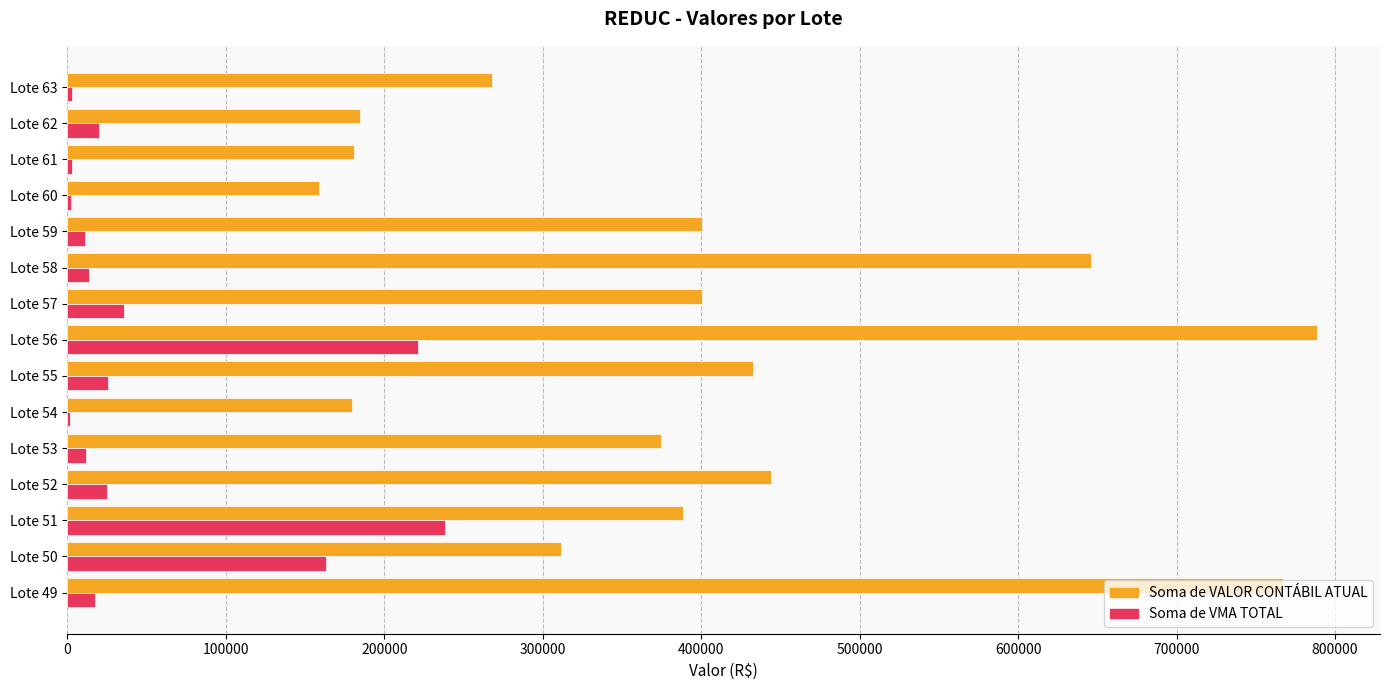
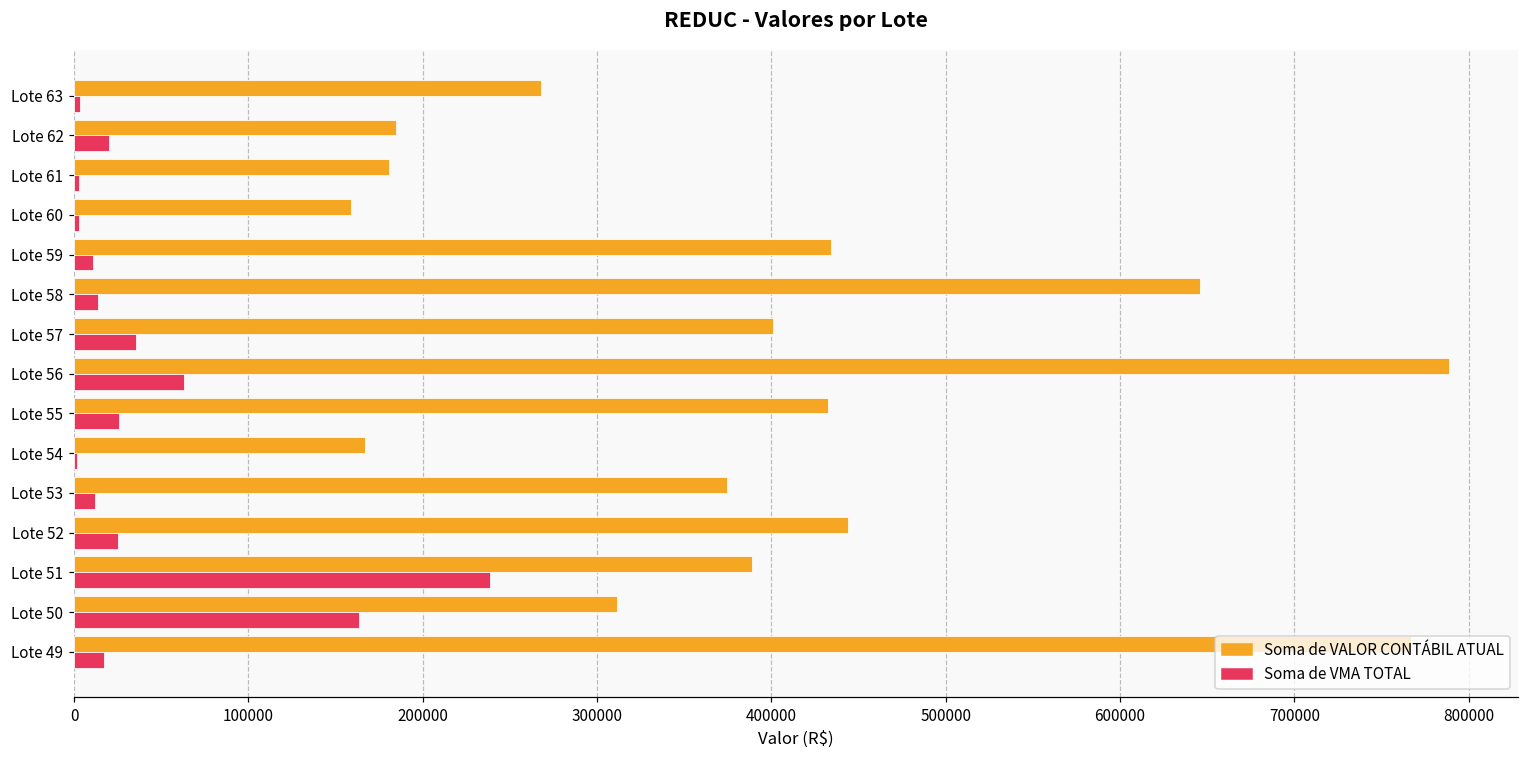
Soma de VALOR CONTÁBIL ATUAL, Lote 59: 400000 -> 434000
Soma de VMA TOTAL, Lote 56: 221000 -> 63000
Soma de VALOR CONTÁBIL ATUAL, Lote 54: 180000 -> 167000
